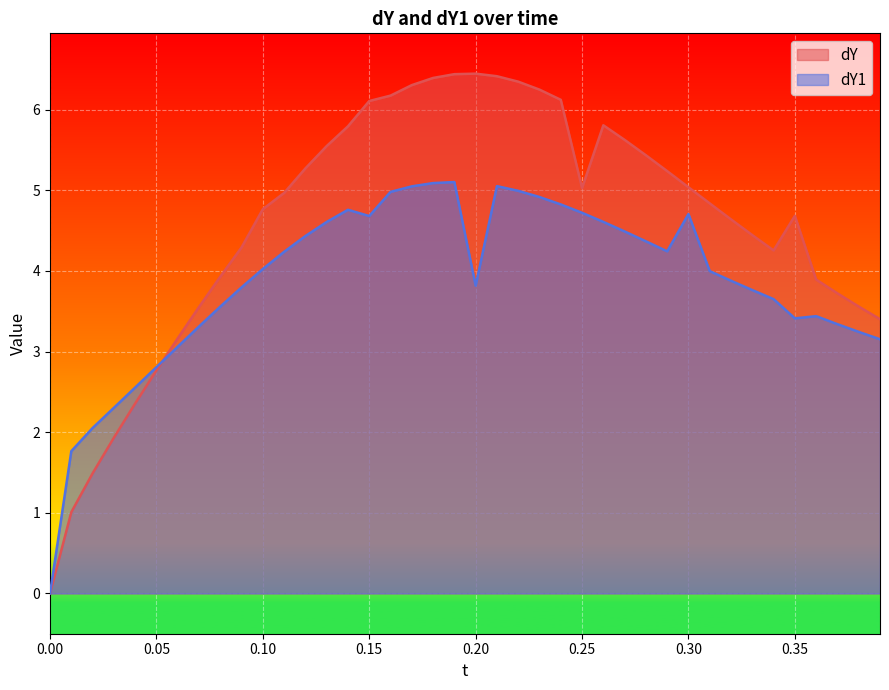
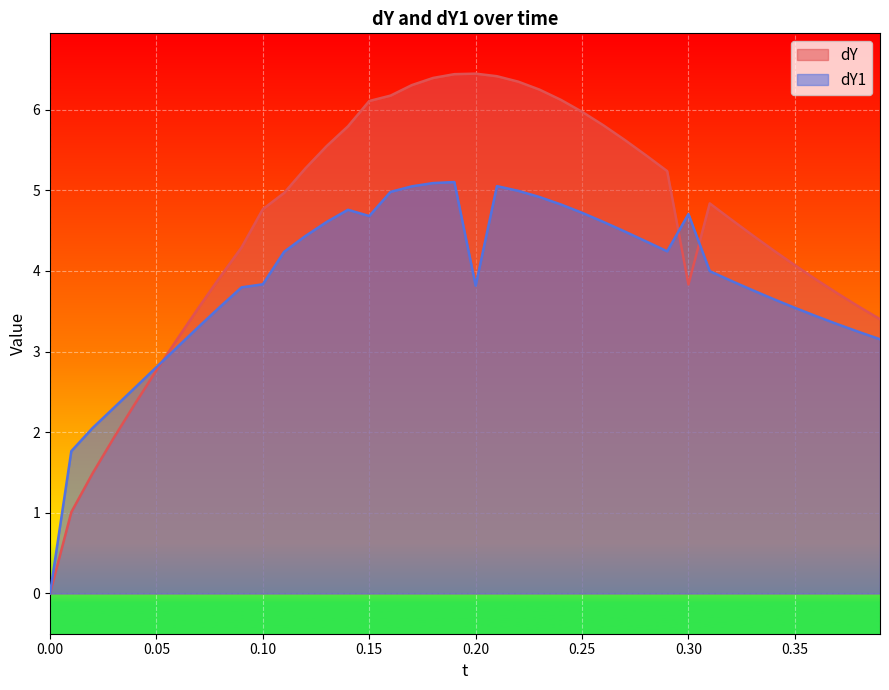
dY1, 0.10: 4.0 -> 3.8
dY, 0.25: 5.0 -> 6.0
dY, 0.30: 5.0 -> 3.8
dY, 0.35: 4.7 -> 4.1
dY1, 0.35: 3.4 -> 3.5
